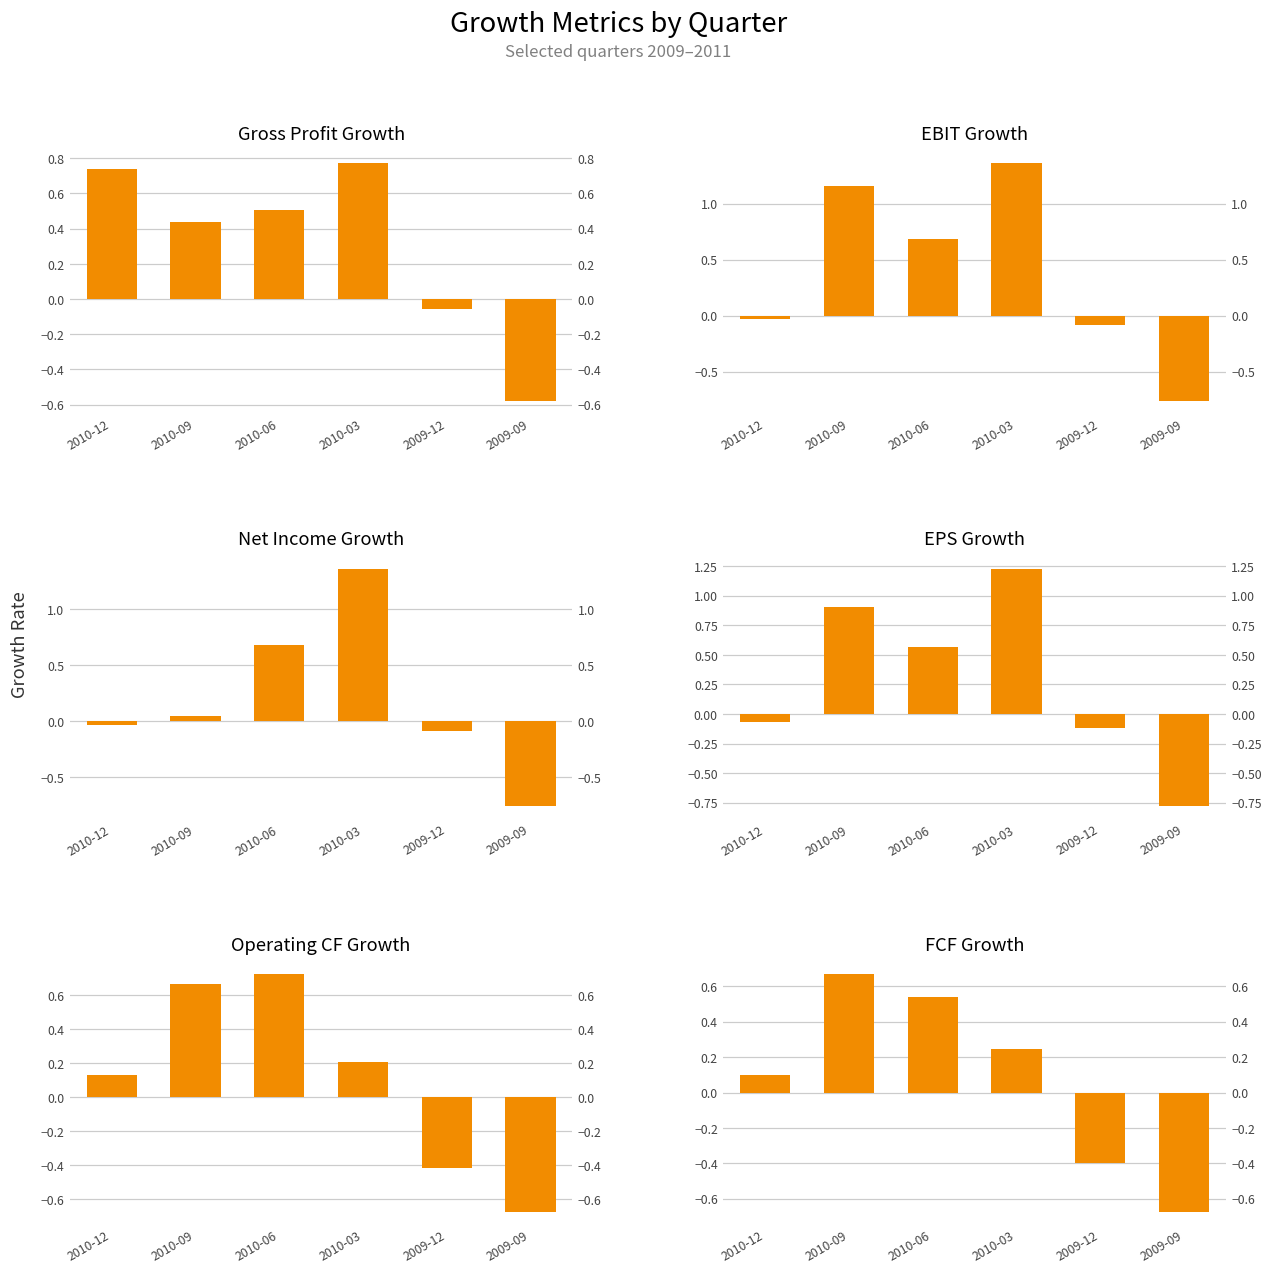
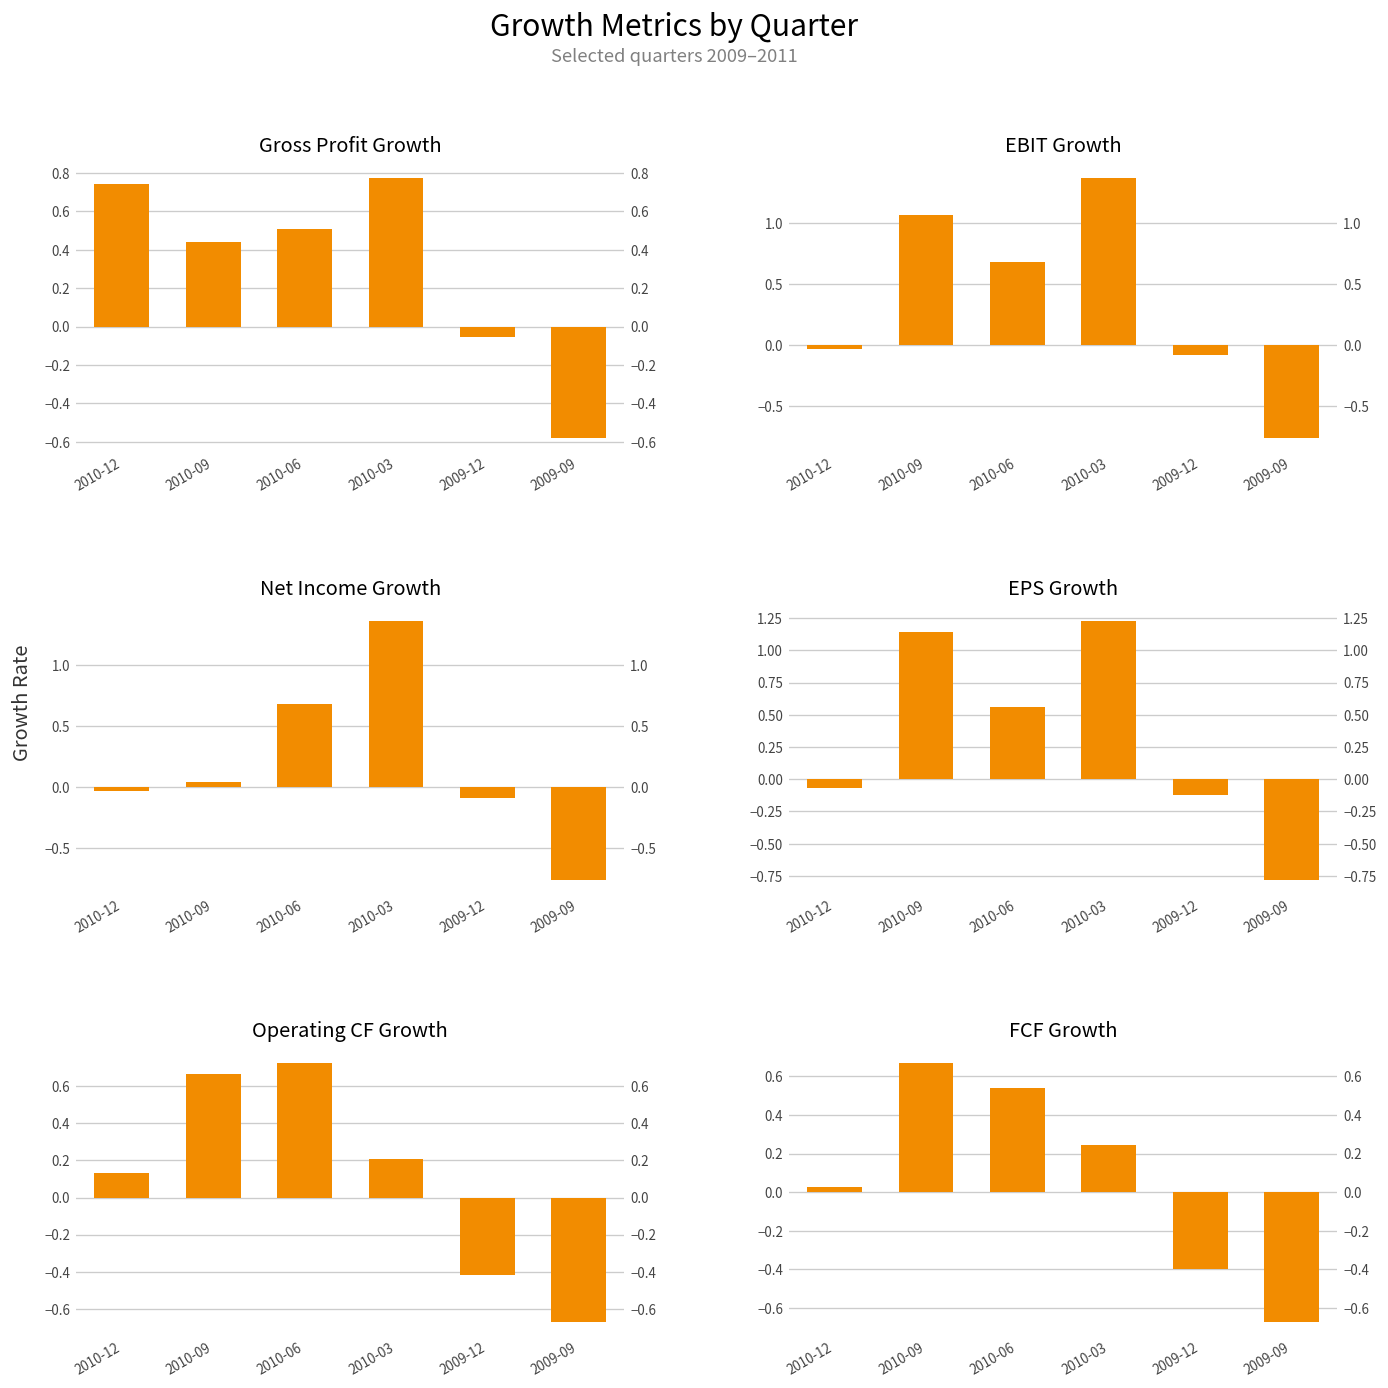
EBIT Growth, 2010-09: 1.16 -> 1.06
EPS Growth, 2010-09: 0.91 -> 1.14
FCF Growth, 2010-12: 0.10 -> 0.03
